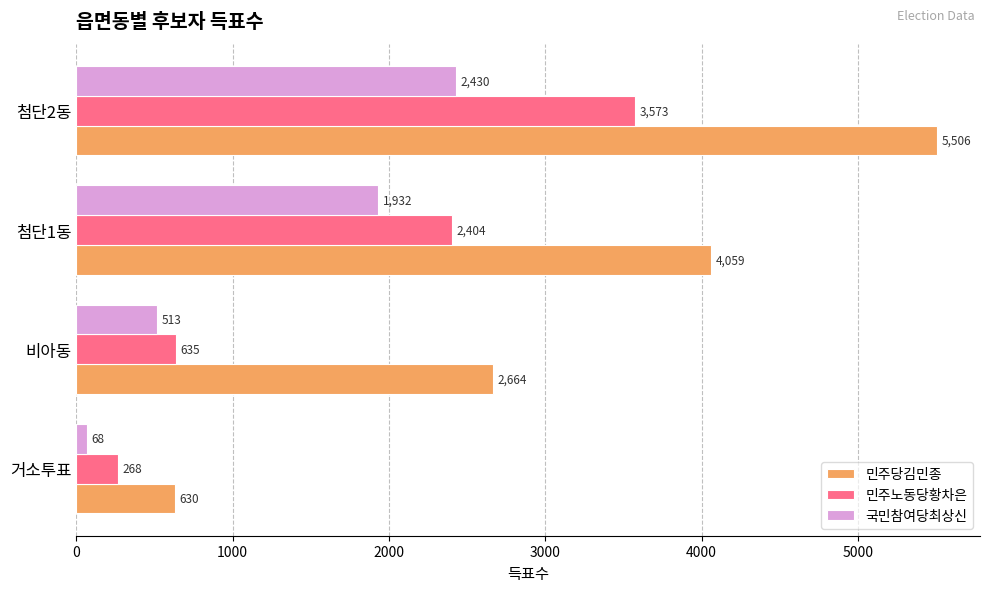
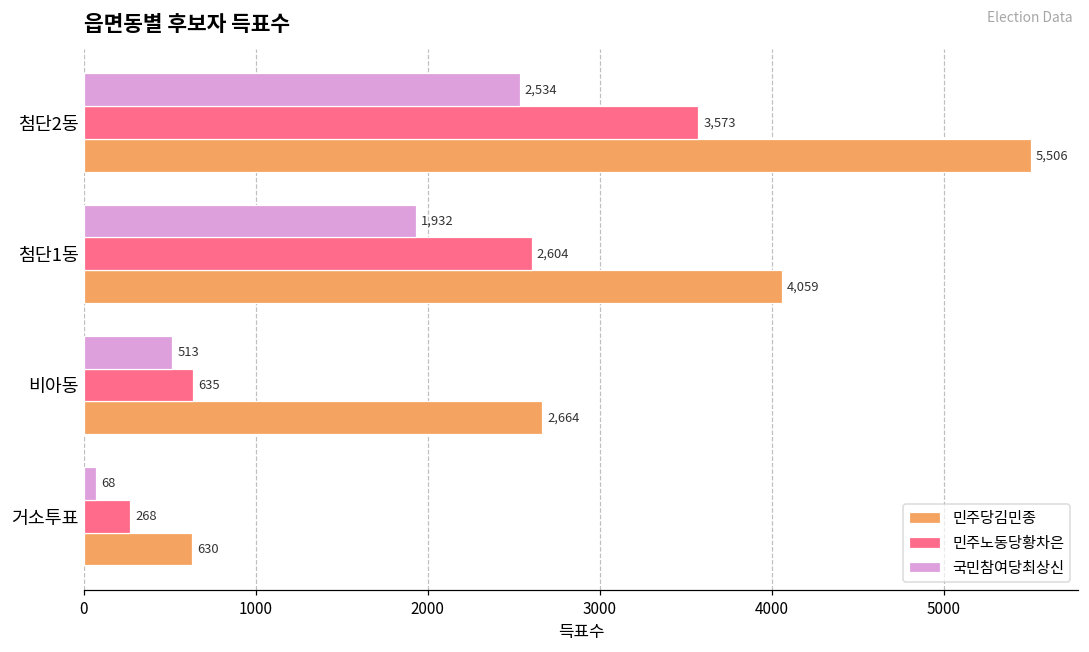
국민참여당최상신, 첨단2동: 2,430 -> 2,534
민주노동당황차은, 첨단1동: 2,404 -> 2,604
